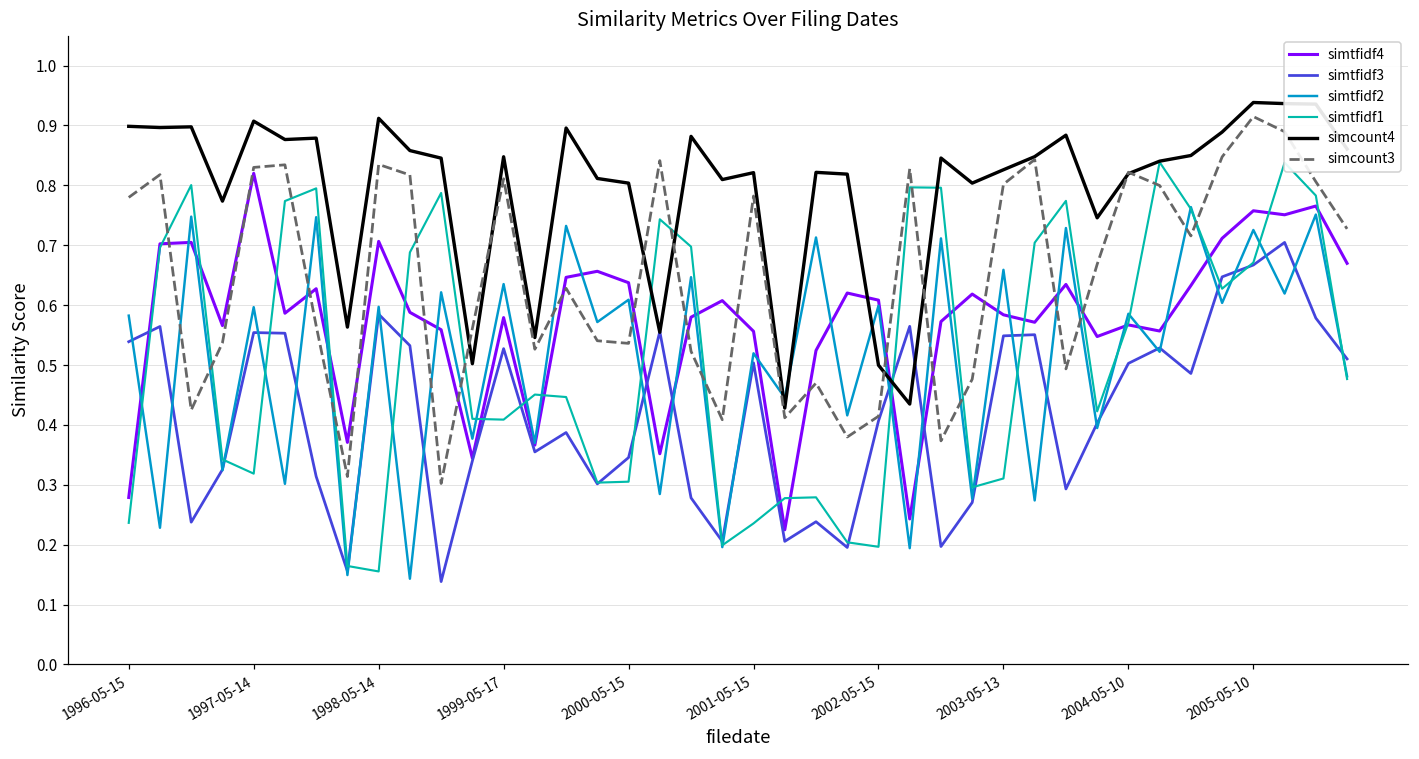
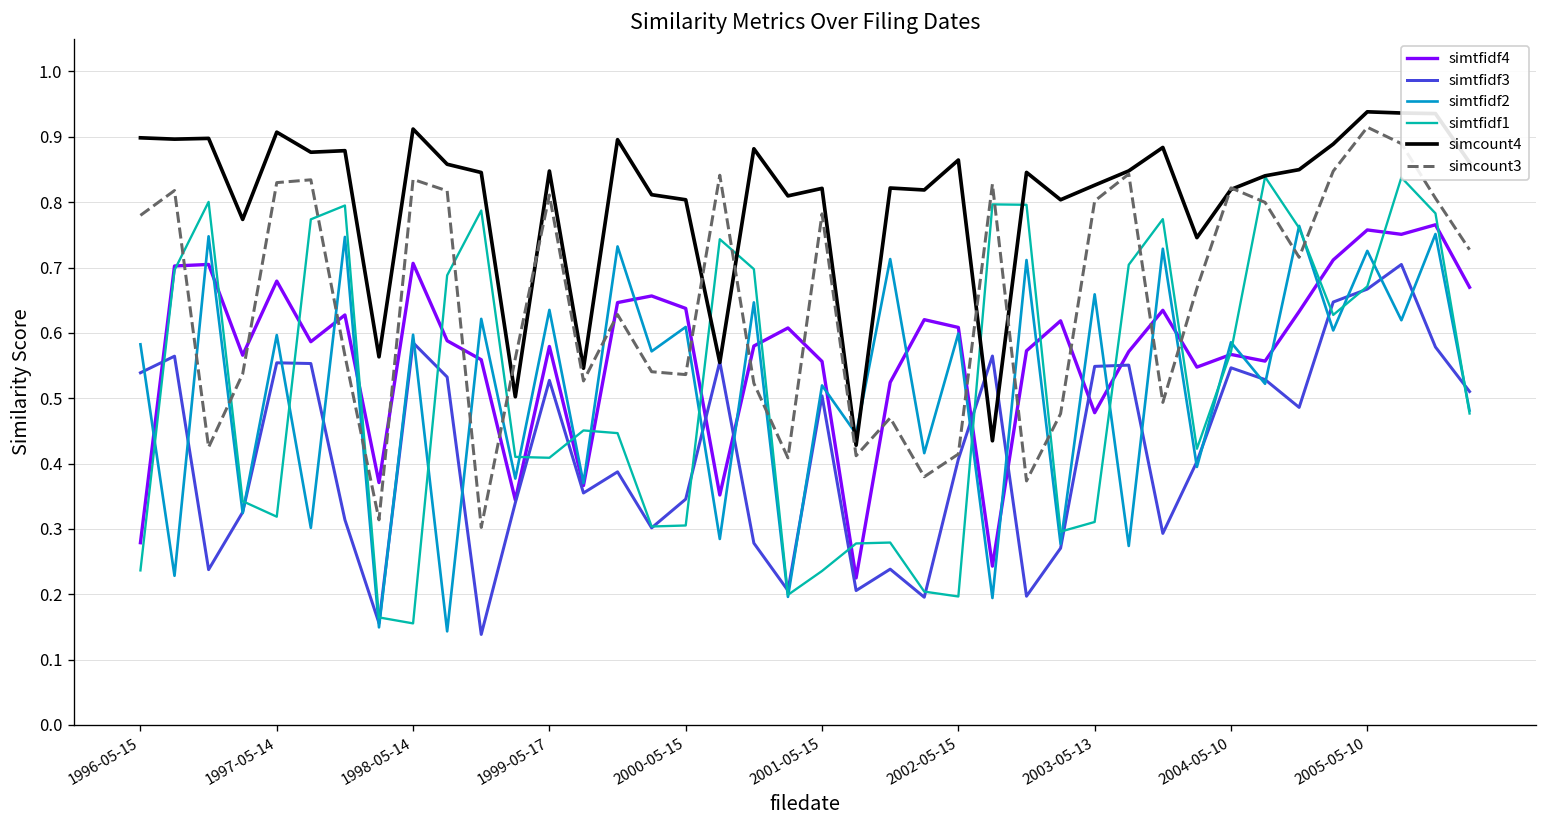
simtfidf4, 1997-05-14: 0.82 -> 0.68
simcount4, 2002-05-15: 0.50 -> 0.86
simtfidf4, 2003-05-13: 0.58 -> 0.48
simtfidf3, 2004-05-10: 0.50 -> 0.55
